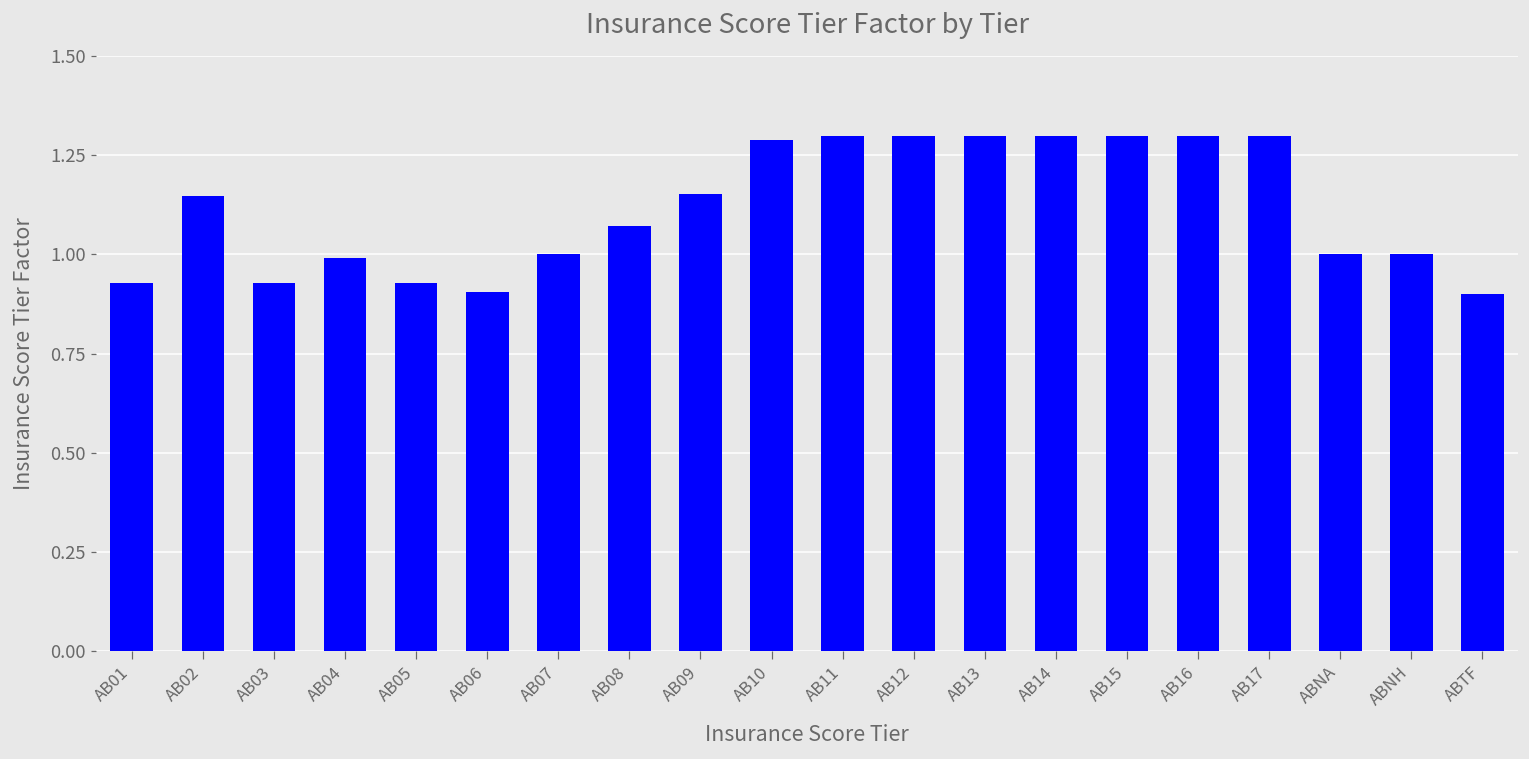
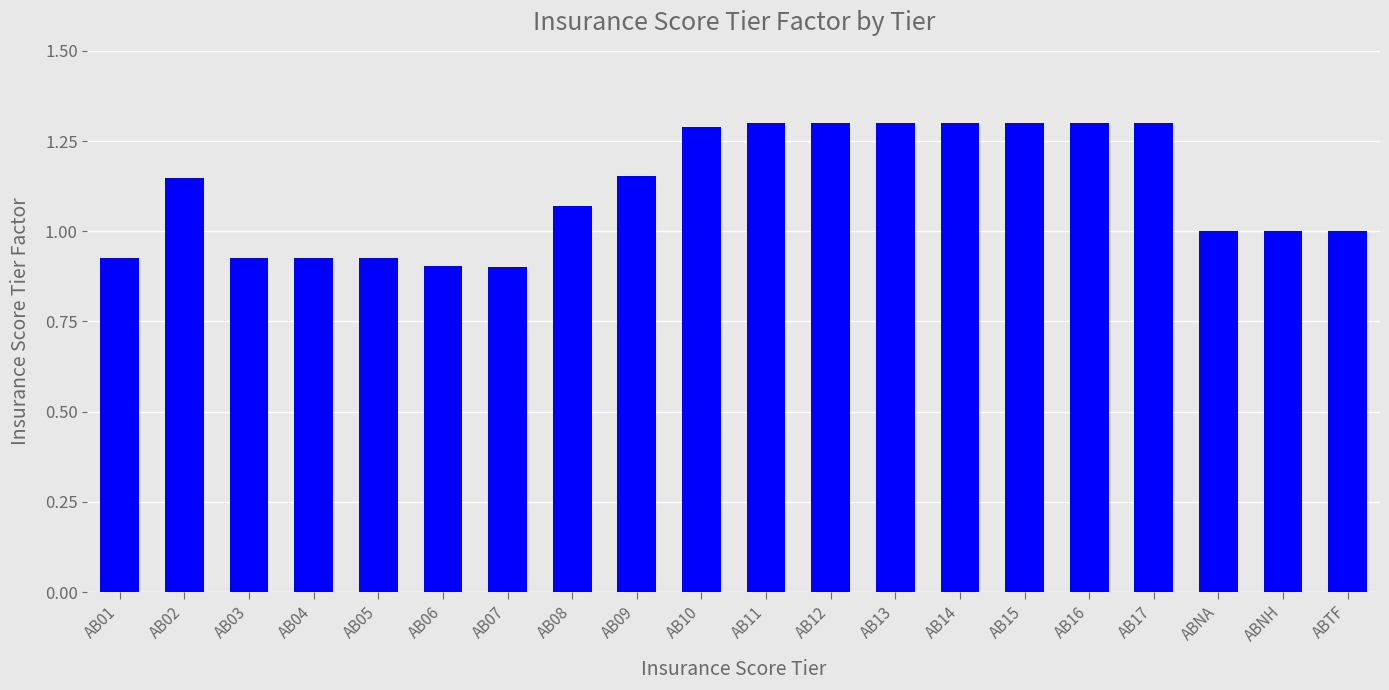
AB04: 0.99 -> 0.93
AB07: 1.0 -> 0.9
ABTF: 0.9 -> 1.0
